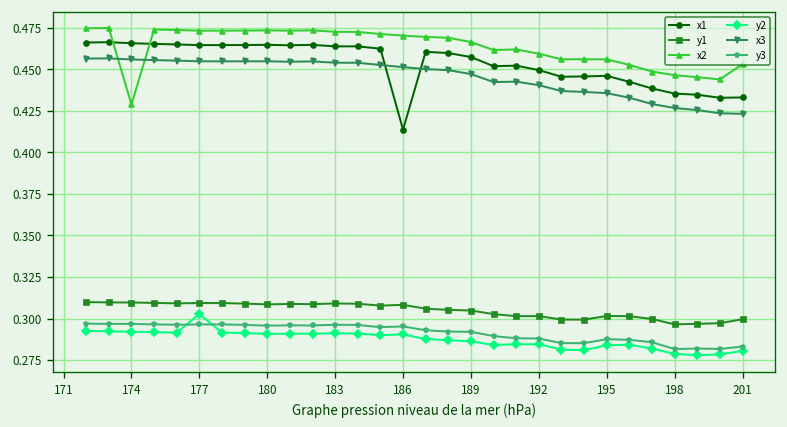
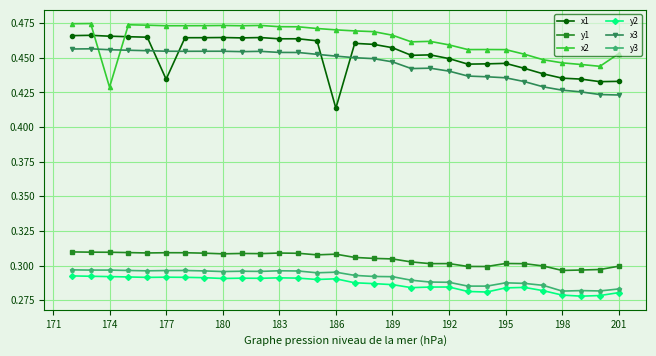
x1, 177: 0.465 -> 0.435
y2, 177: 0.303 -> 0.292
